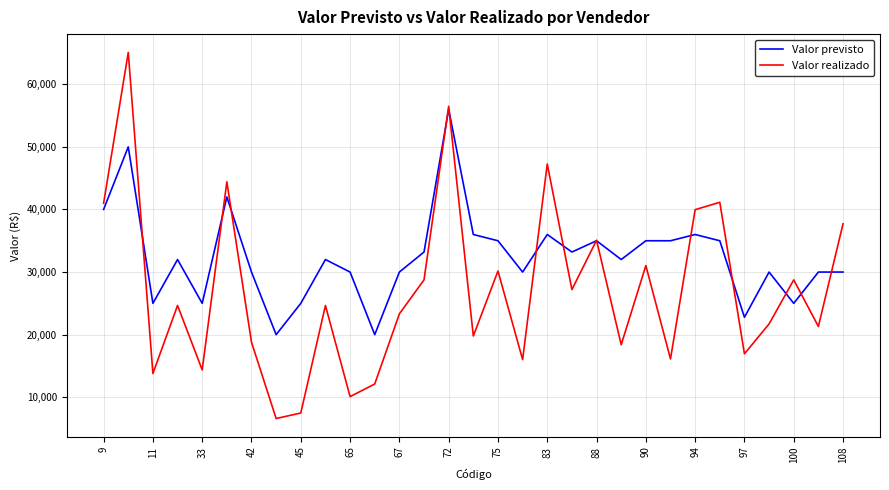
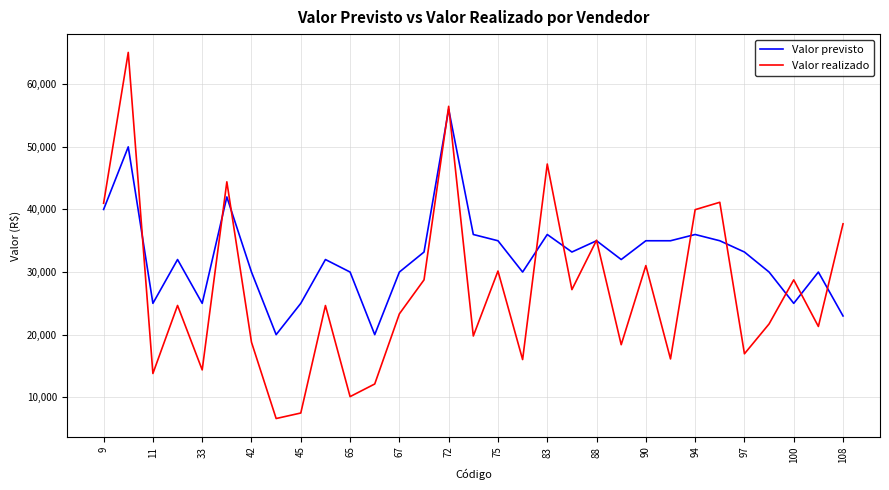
Valor previsto, 97: 23,000 -> 33,000
Valor previsto, 108: 30,000 -> 23,000
